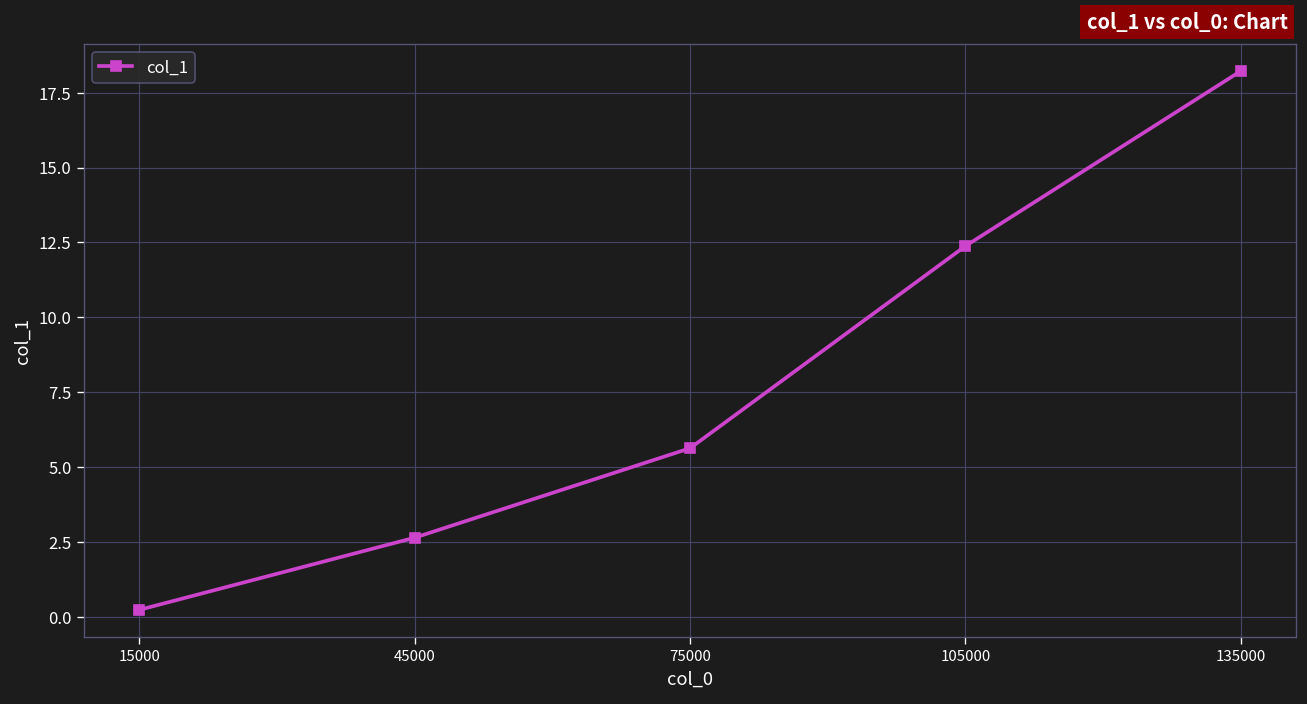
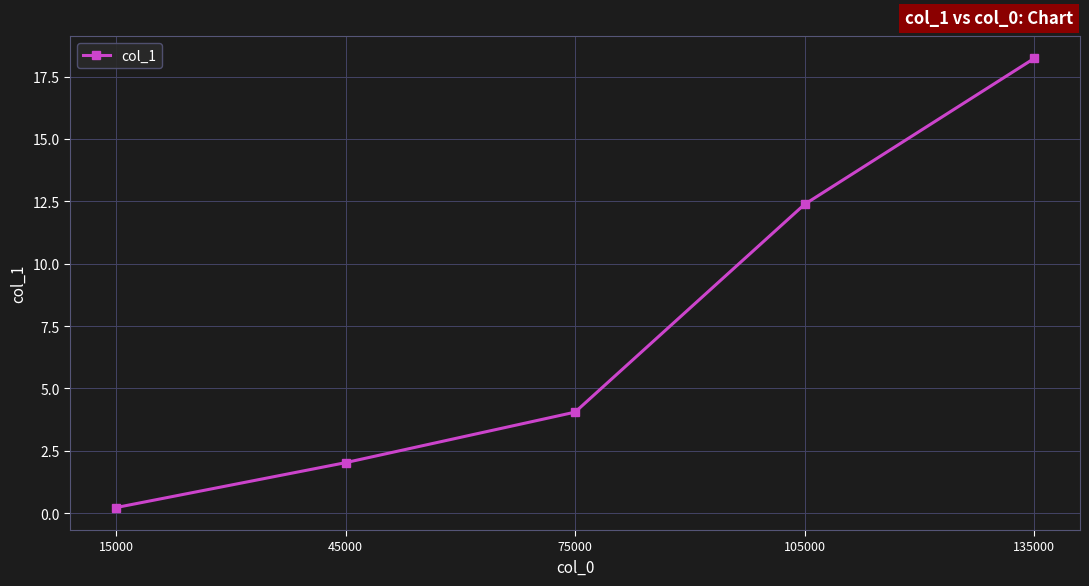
45000: 2.6 -> 2.0
75000: 5.6 -> 4.1
